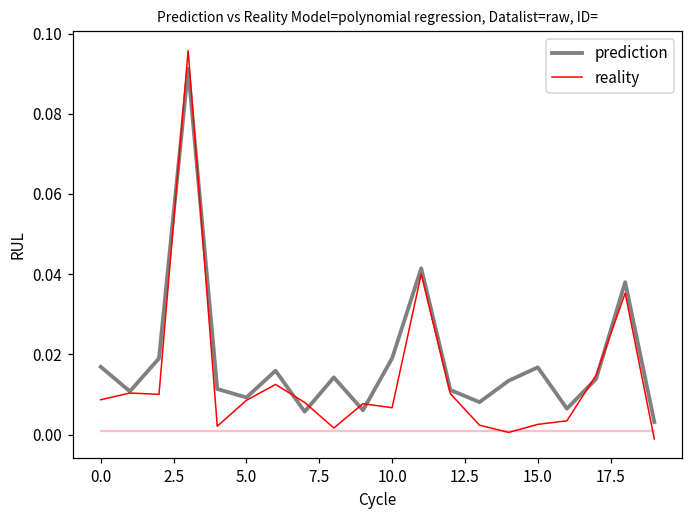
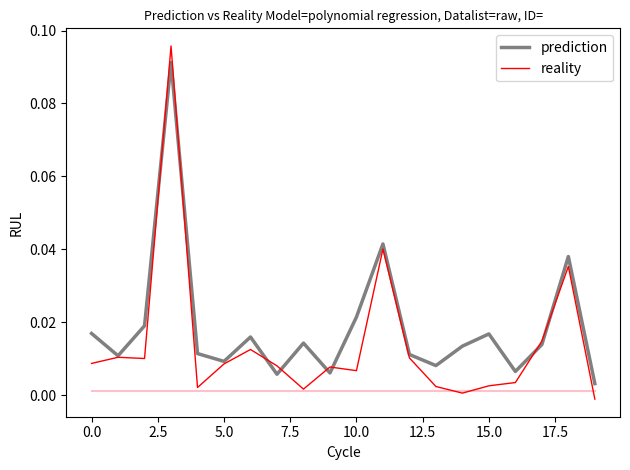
prediction, 10.0: 0.019 -> 0.021
